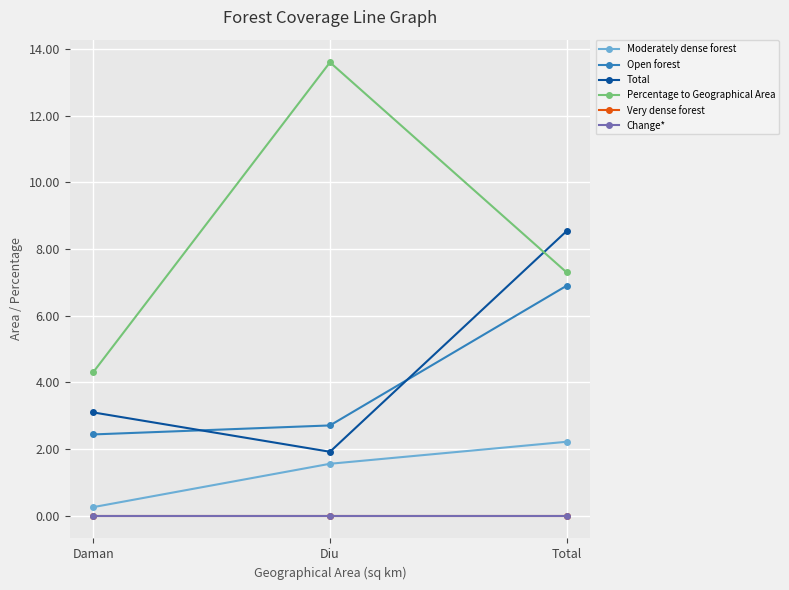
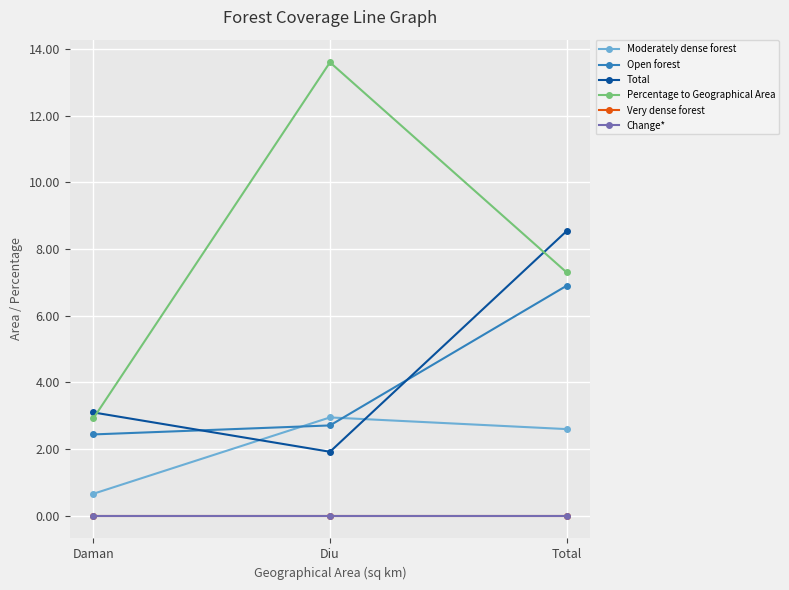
Moderately dense forest, Daman: 0.3 -> 0.7
Percentage to Geographical Area, Daman: 4.3 -> 2.9
Moderately dense forest, Diu: 1.6 -> 3.0
Moderately dense forest, Total: 2.2 -> 2.6
